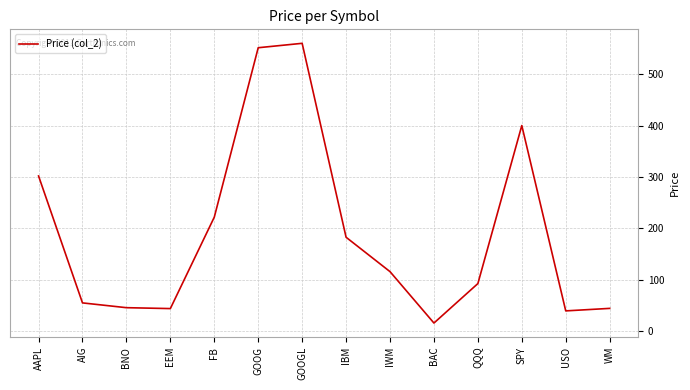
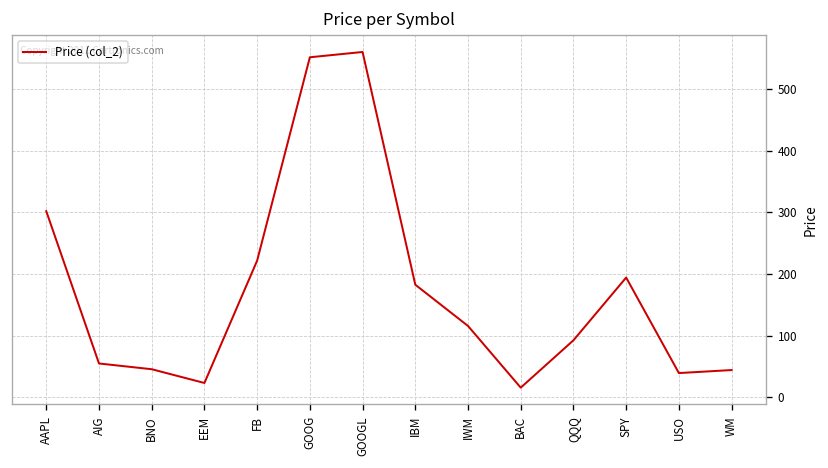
EEM: 40 -> 20
SPY: 400 -> 190
